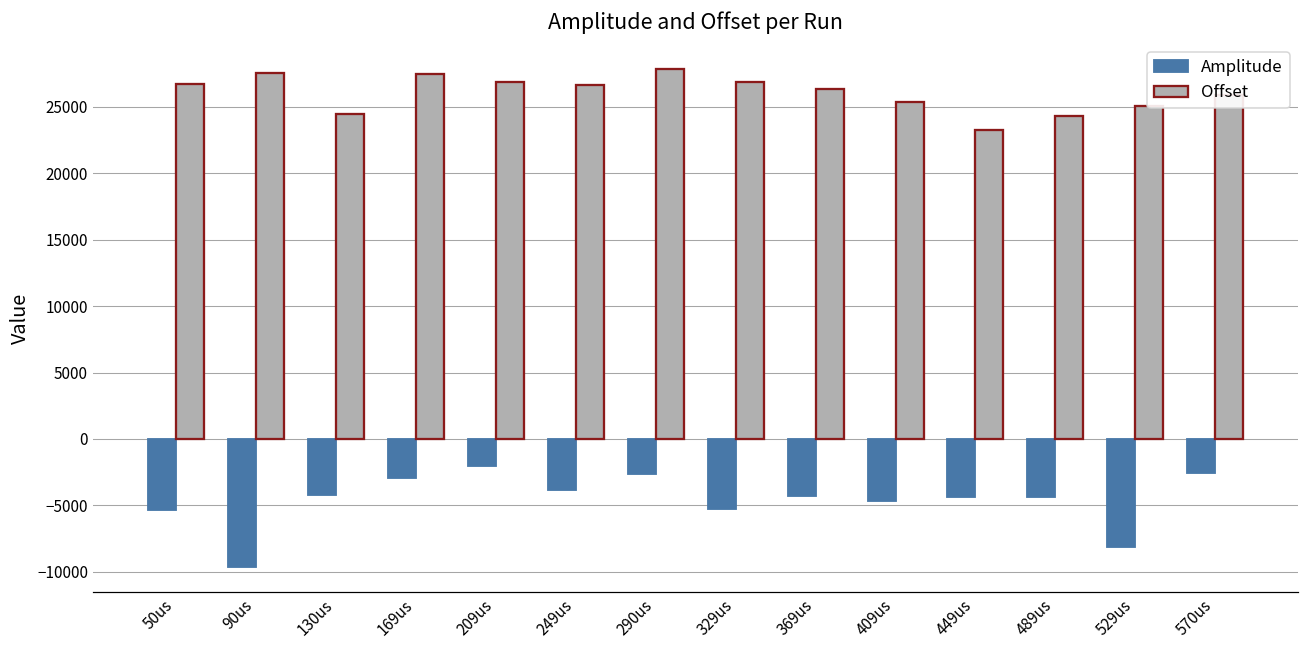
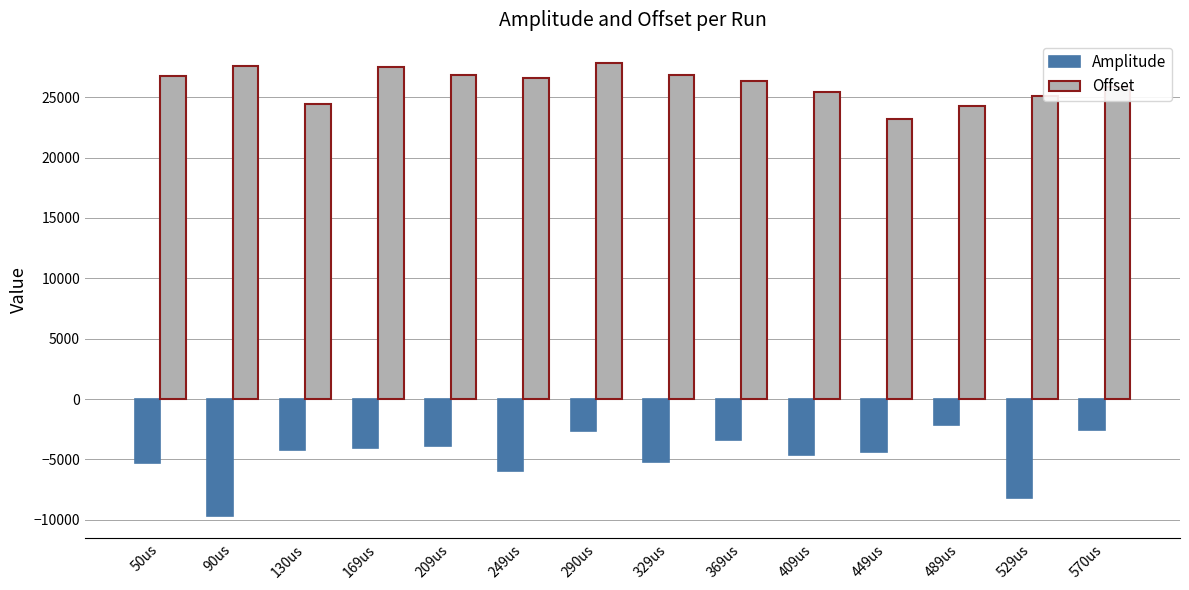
Amplitude, 169us: -2900 -> -4100
Amplitude, 209us: -2000 -> -3900
Amplitude, 249us: -3900 -> -5900
Amplitude, 369us: -4300 -> -3400
Amplitude, 489us: -4400 -> -2200
